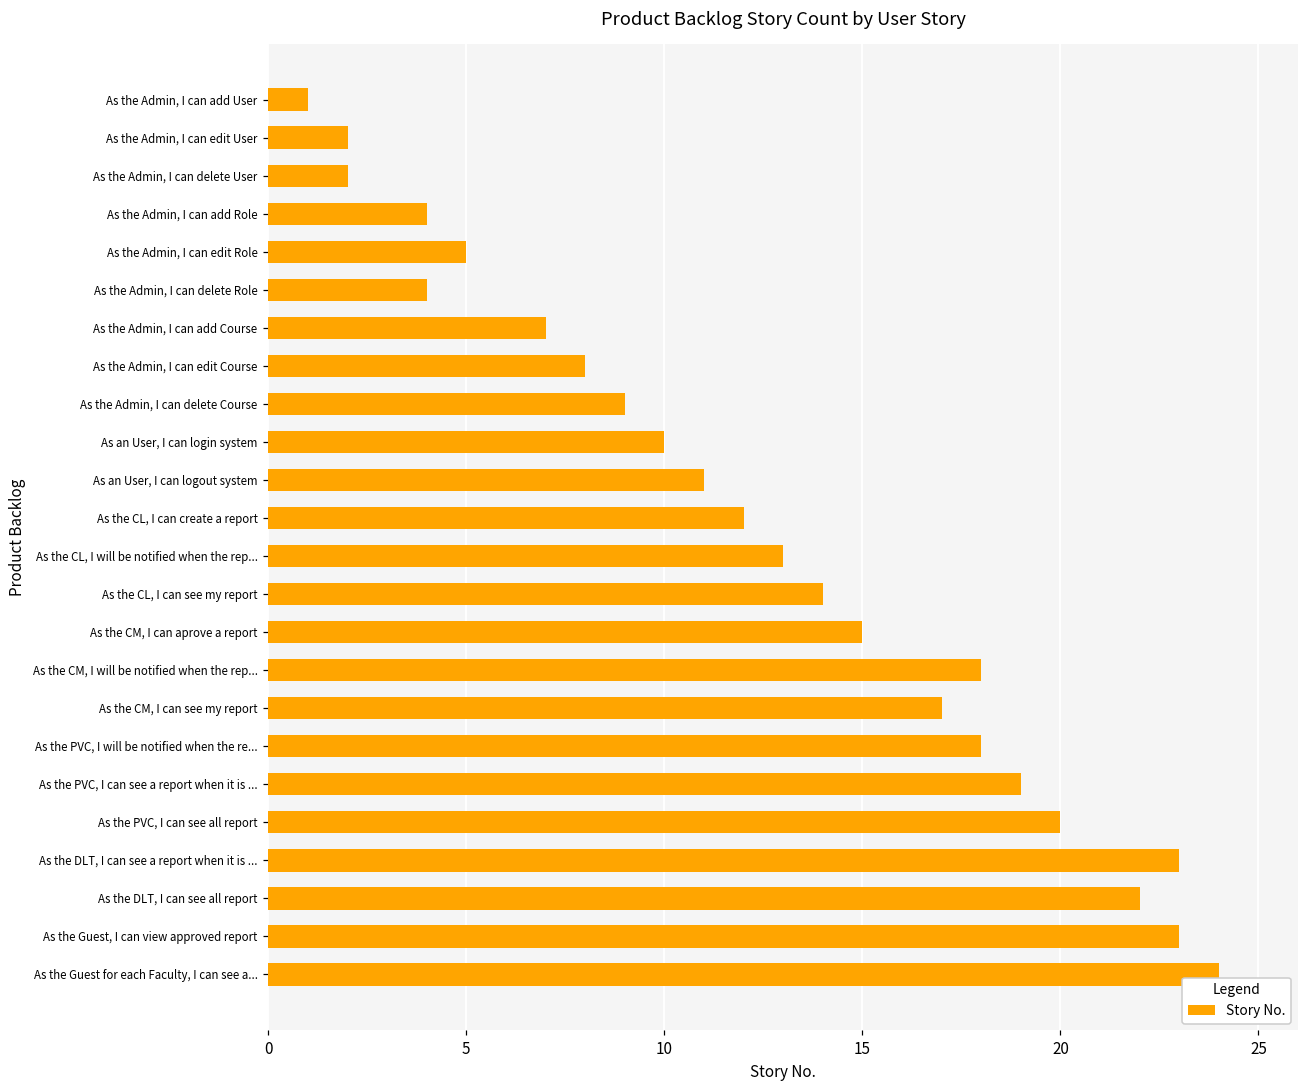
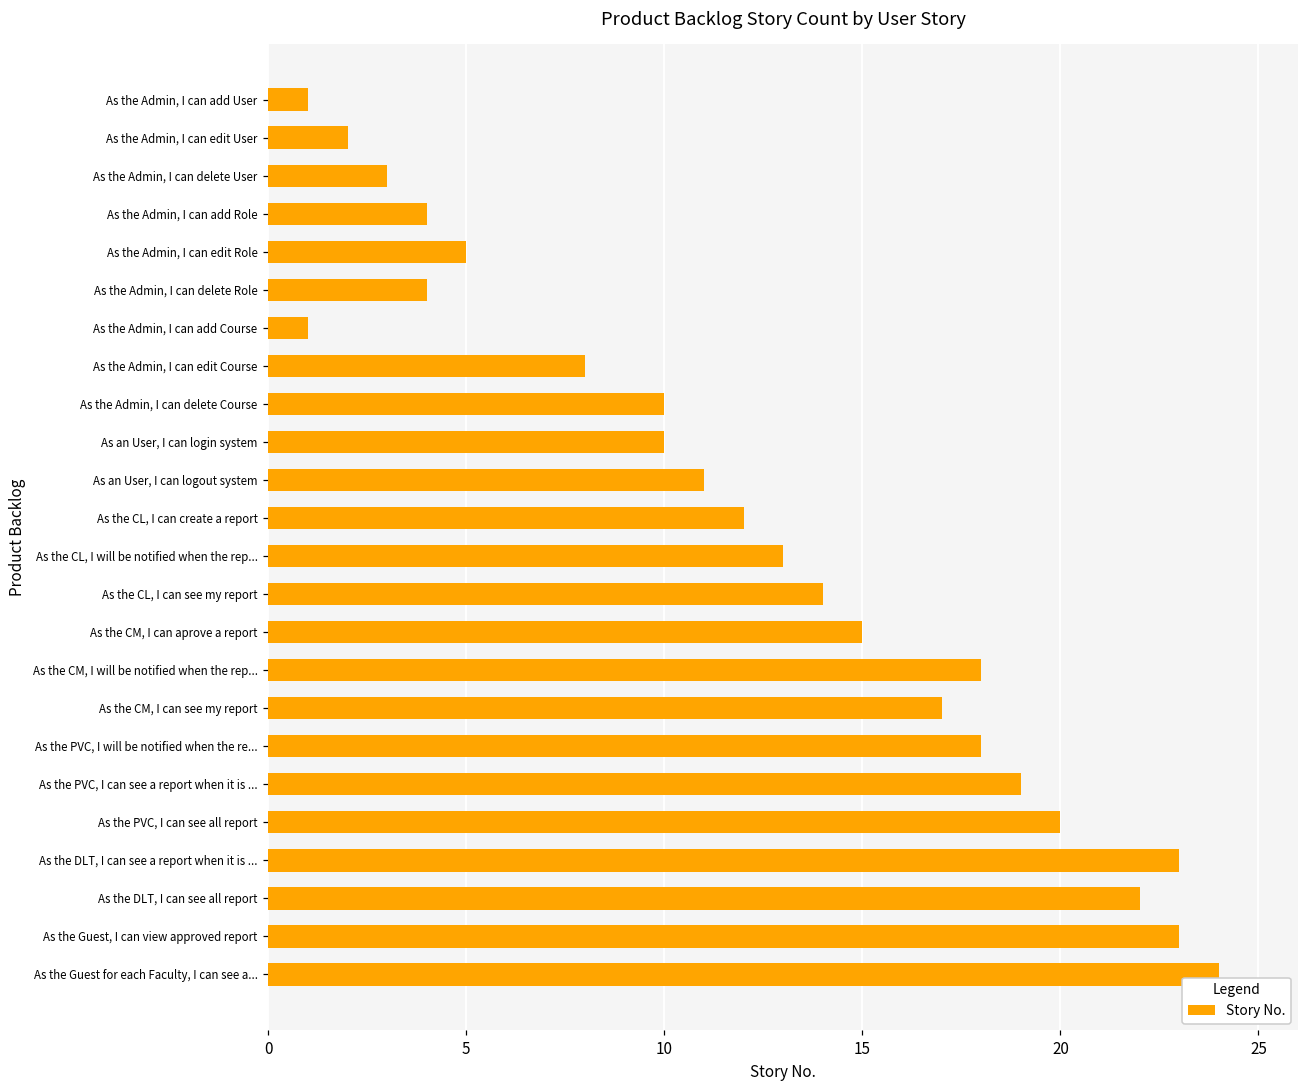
As the Admin, I can delete User: 2 -> 3
As the Admin, I can add Course: 7 -> 1
As the Admin, I can delete Course: 9 -> 10
